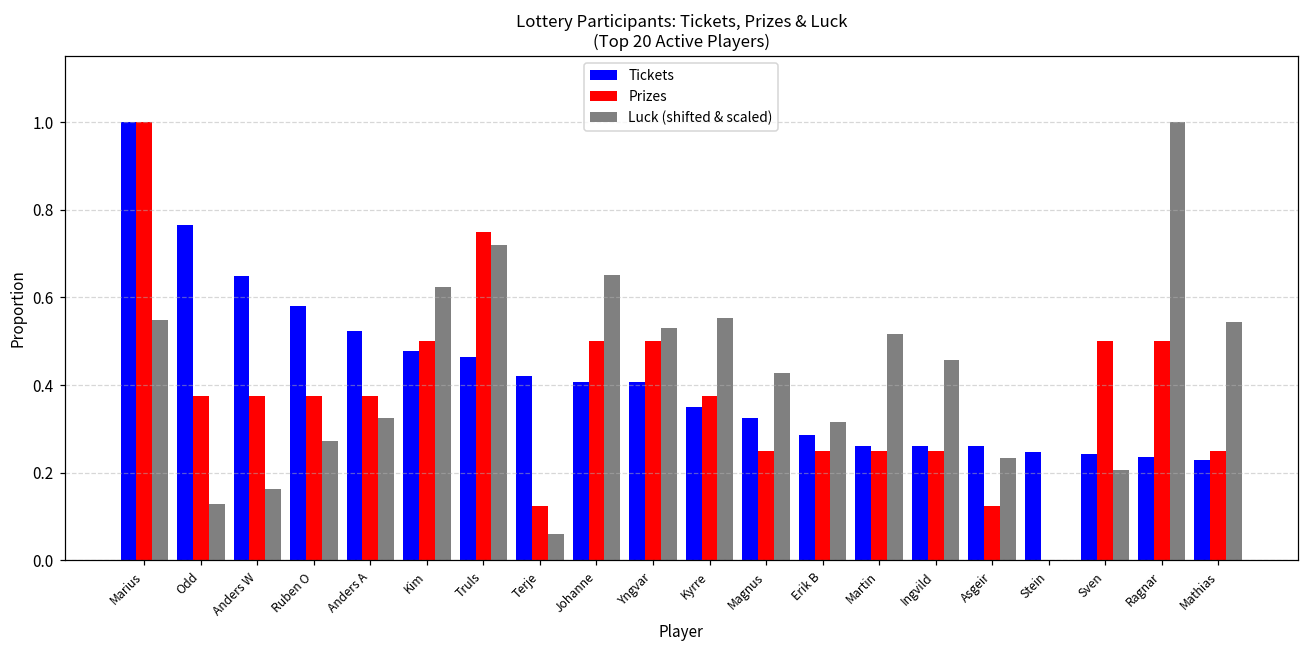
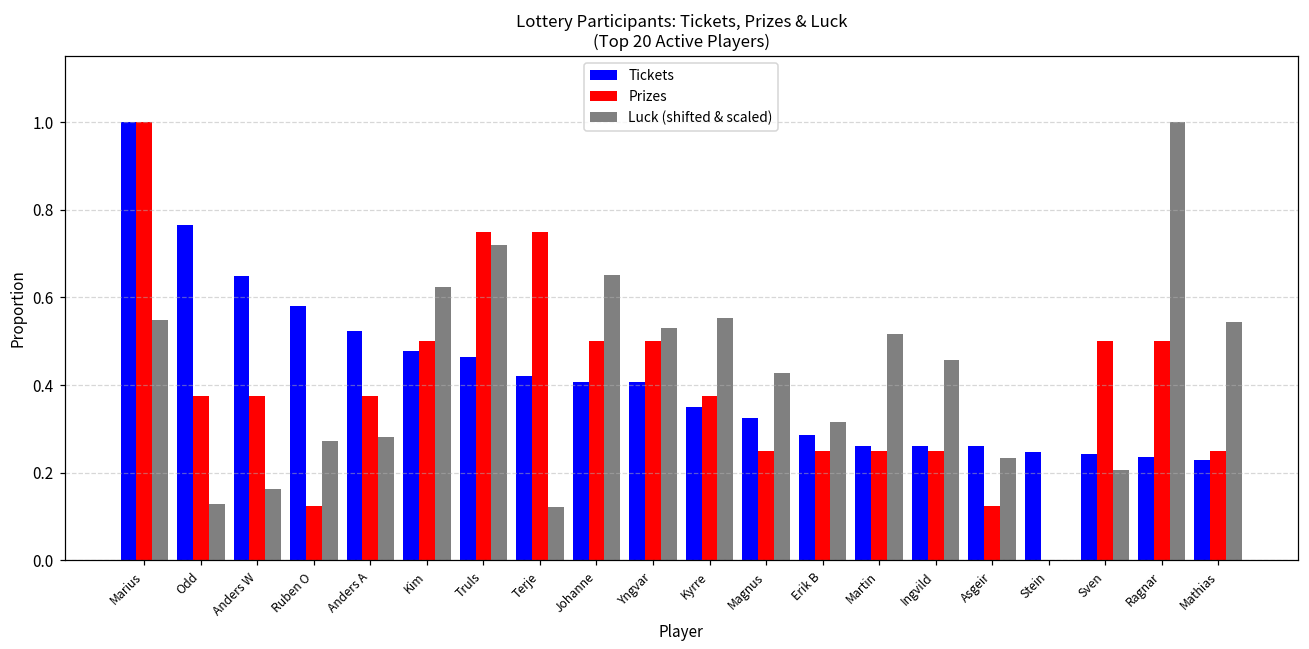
Prizes, Ruben O: 0.38 -> 0.13
Luck (shifted & scaled), Anders A: 0.32 -> 0.28
Prizes, Terje: 0.13 -> 0.75
Luck (shifted & scaled), Terje: 0.06 -> 0.12
